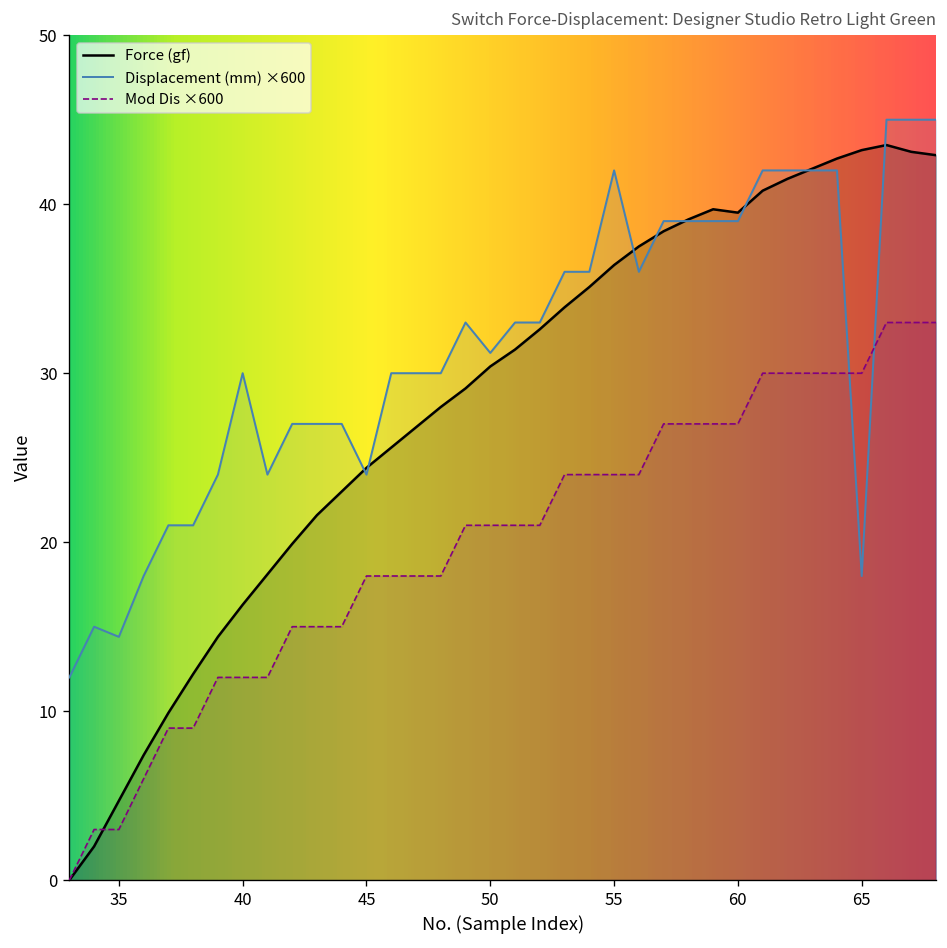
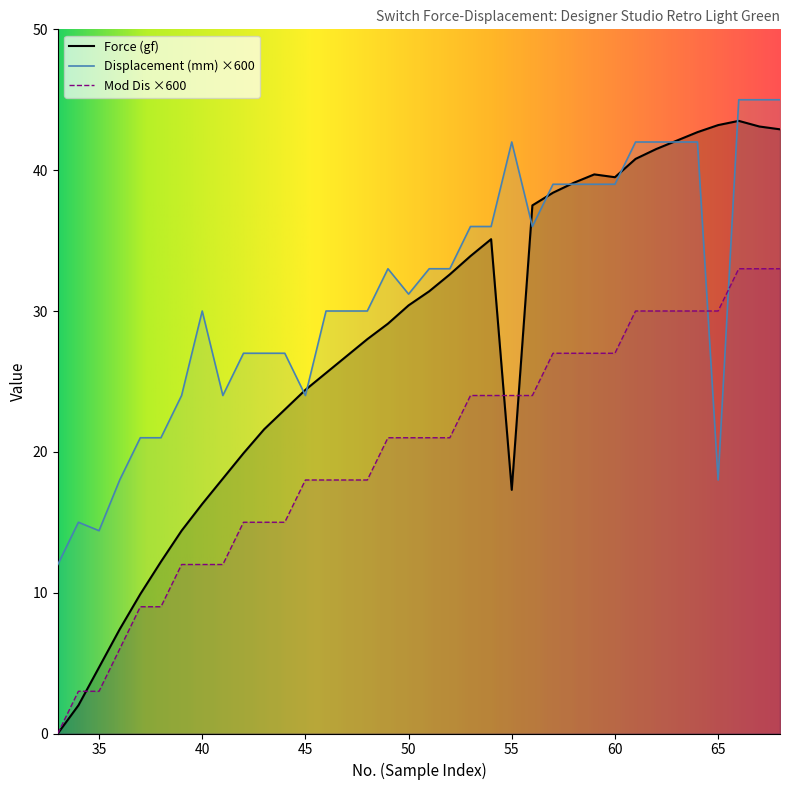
Force (gf), 55: 36.4 -> 17.3
